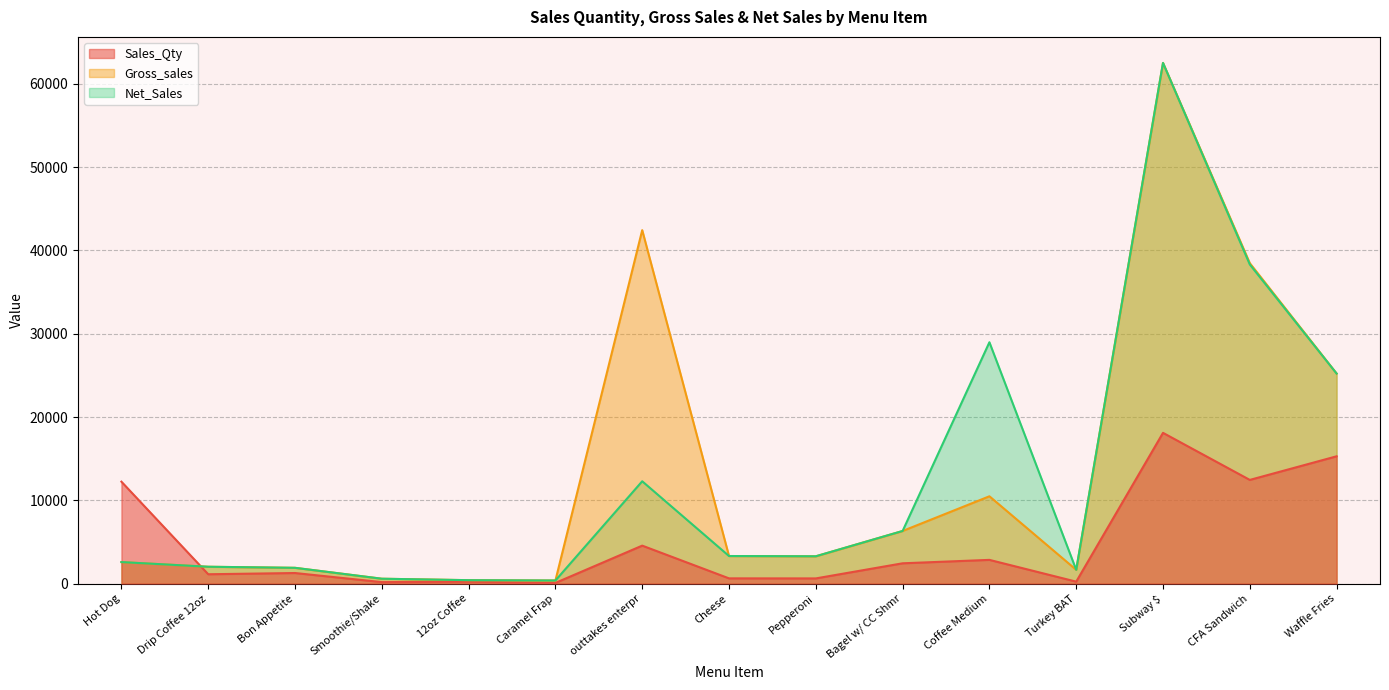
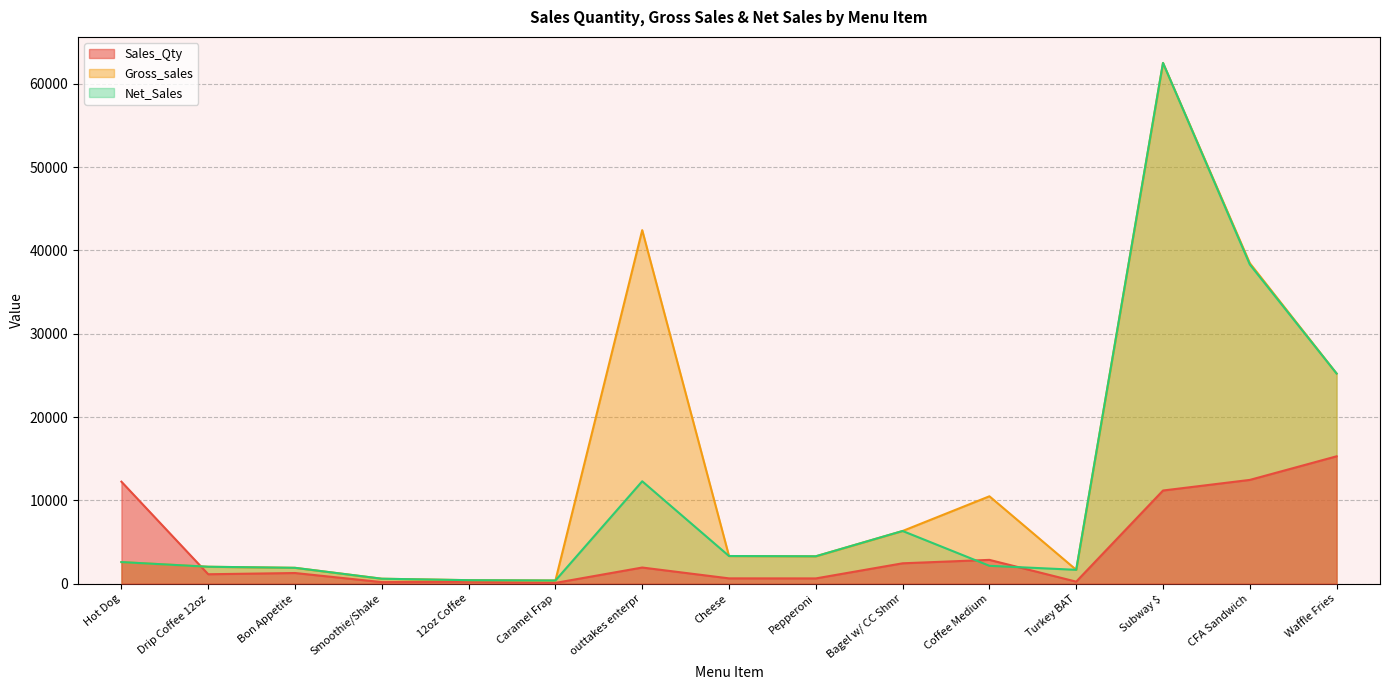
Sales_Qty, outtakes enterpr: 5000 -> 2000
Net_Sales, Coffee Medium: 29000 -> 2000
Sales_Qty, Subway $: 18000 -> 11000
